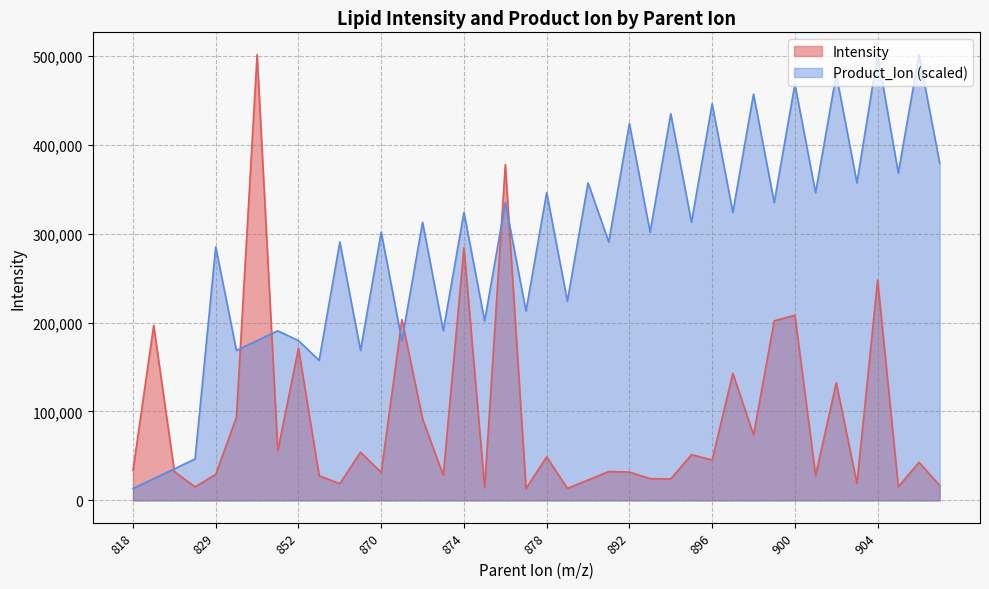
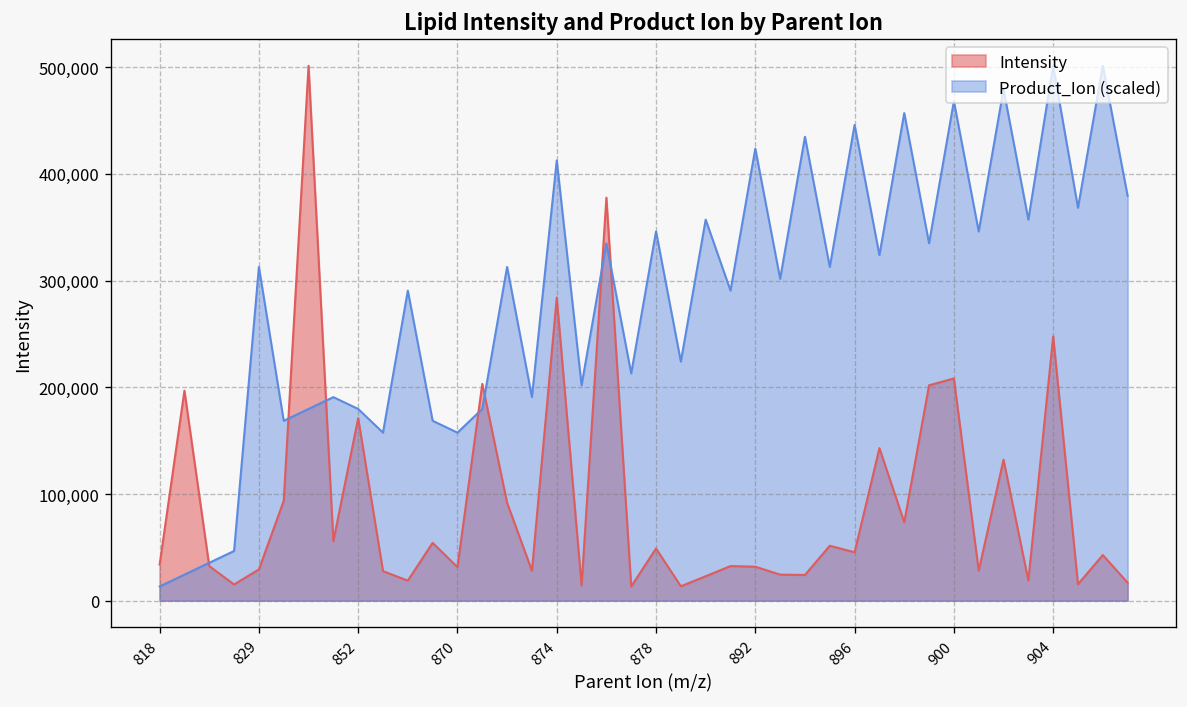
Product_Ion (scaled), 829: 290,000 -> 310,000
Product_Ion (scaled), 870: 300,000 -> 160,000
Product_Ion (scaled), 874: 320,000 -> 410,000
